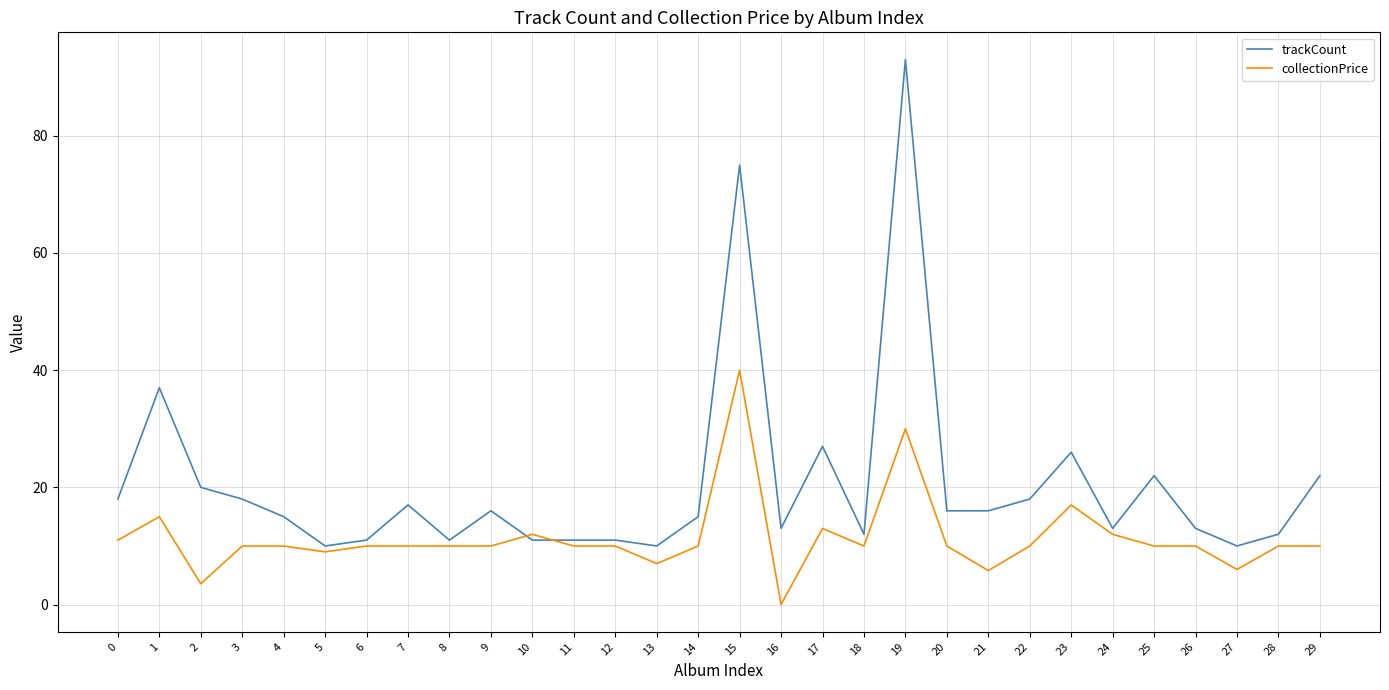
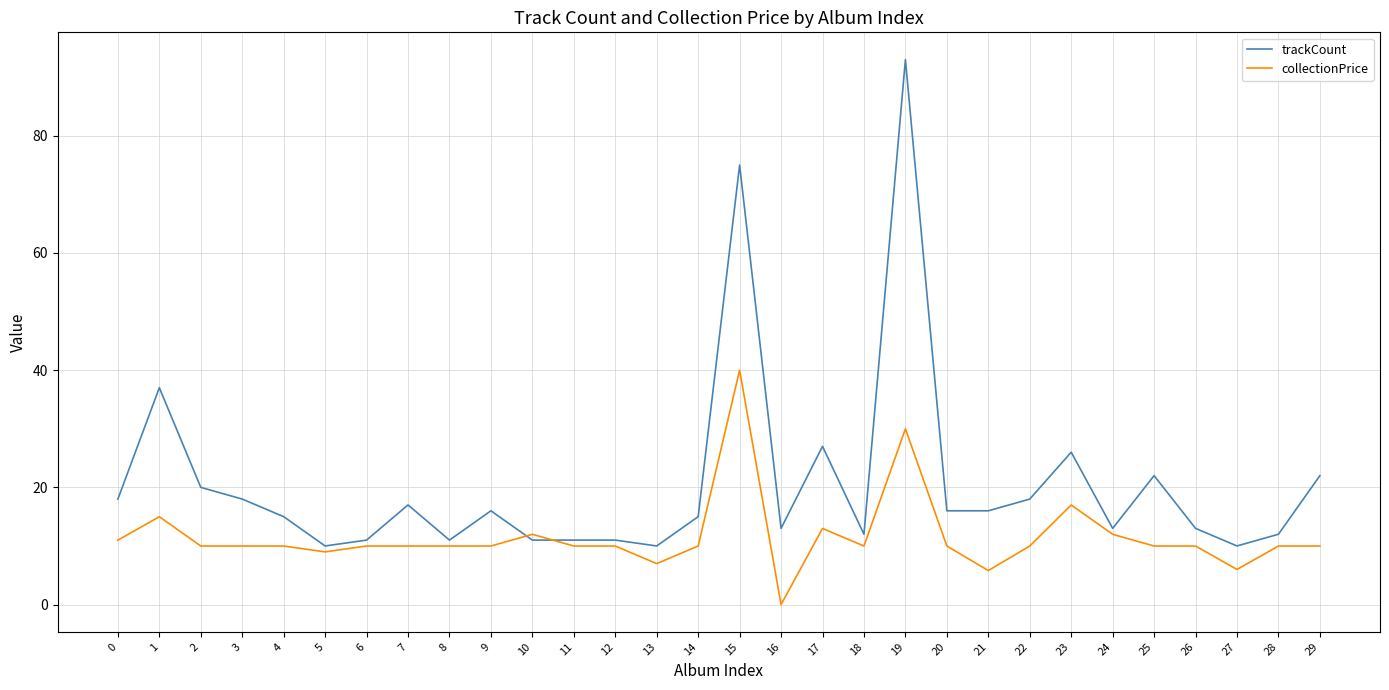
collectionPrice, 2: 4 -> 10
